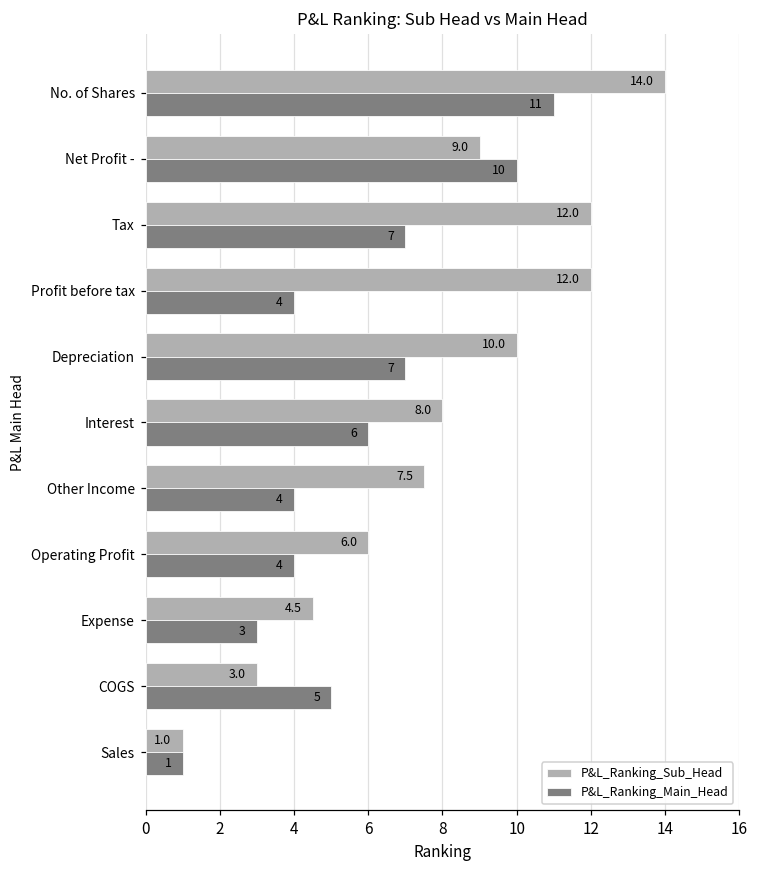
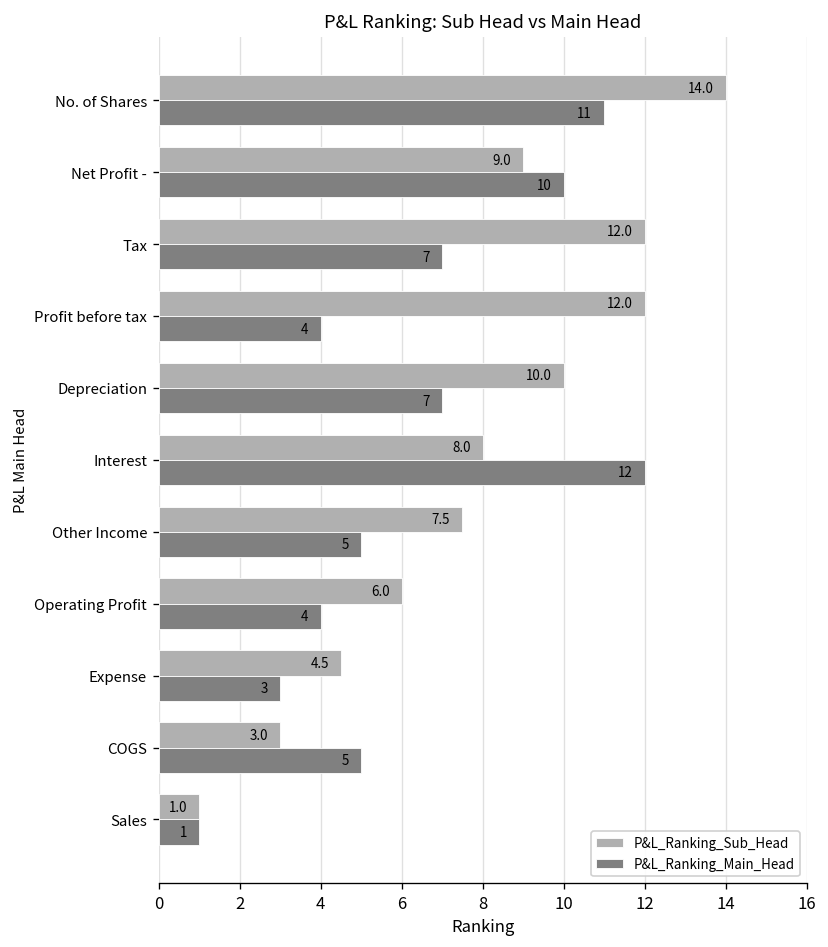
P&L_Ranking_Main_Head, Interest: 6 -> 12
P&L_Ranking_Main_Head, Other Income: 4 -> 5
